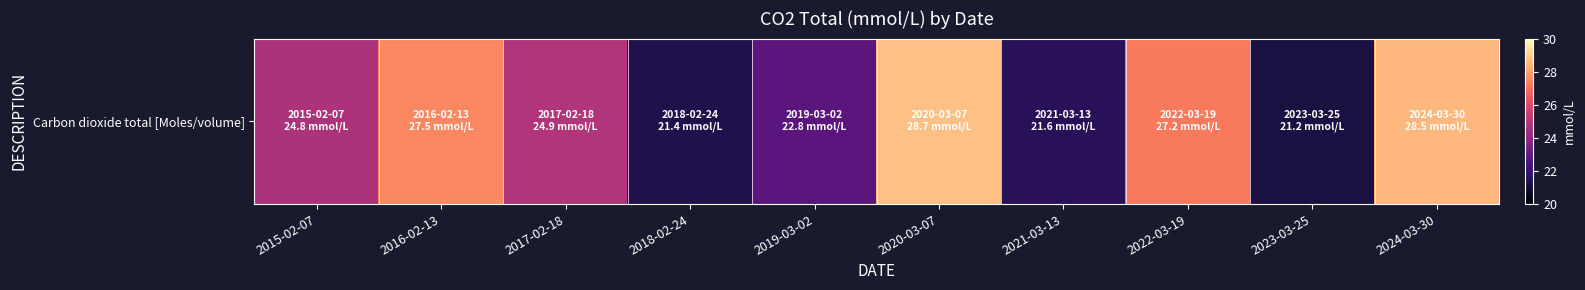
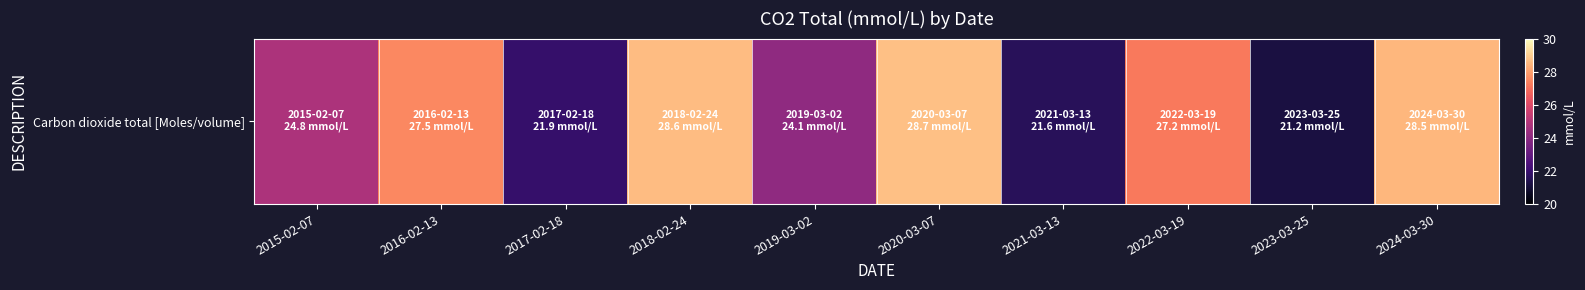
Carbon dioxide total [Moles/volume], 2017-02-18: 24.9 -> 21.9
Carbon dioxide total [Moles/volume], 2018-02-24: 21.4 -> 28.6
Carbon dioxide total [Moles/volume], 2019-03-02: 22.8 -> 24.1
